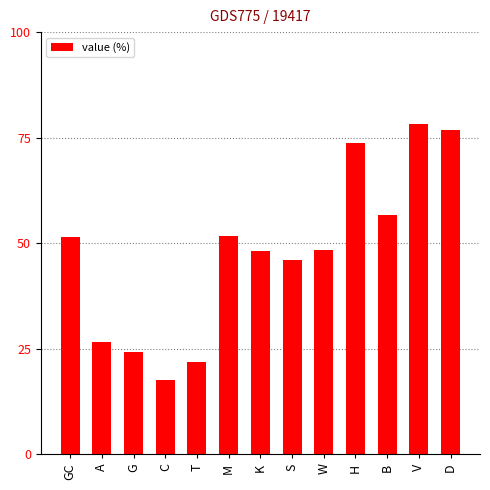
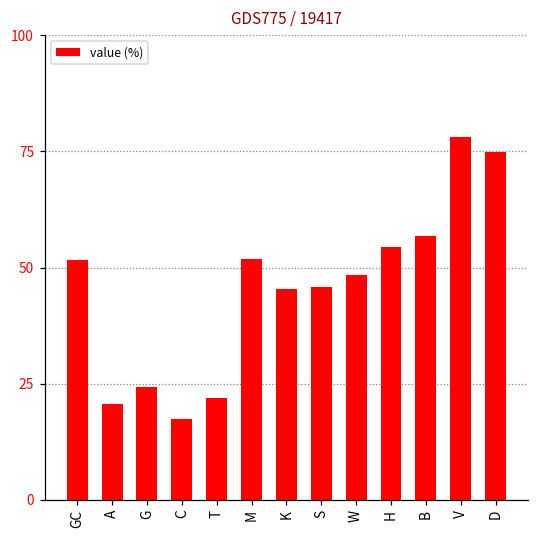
A: 27 -> 21
K: 48 -> 45
H: 74 -> 54
D: 77 -> 75
